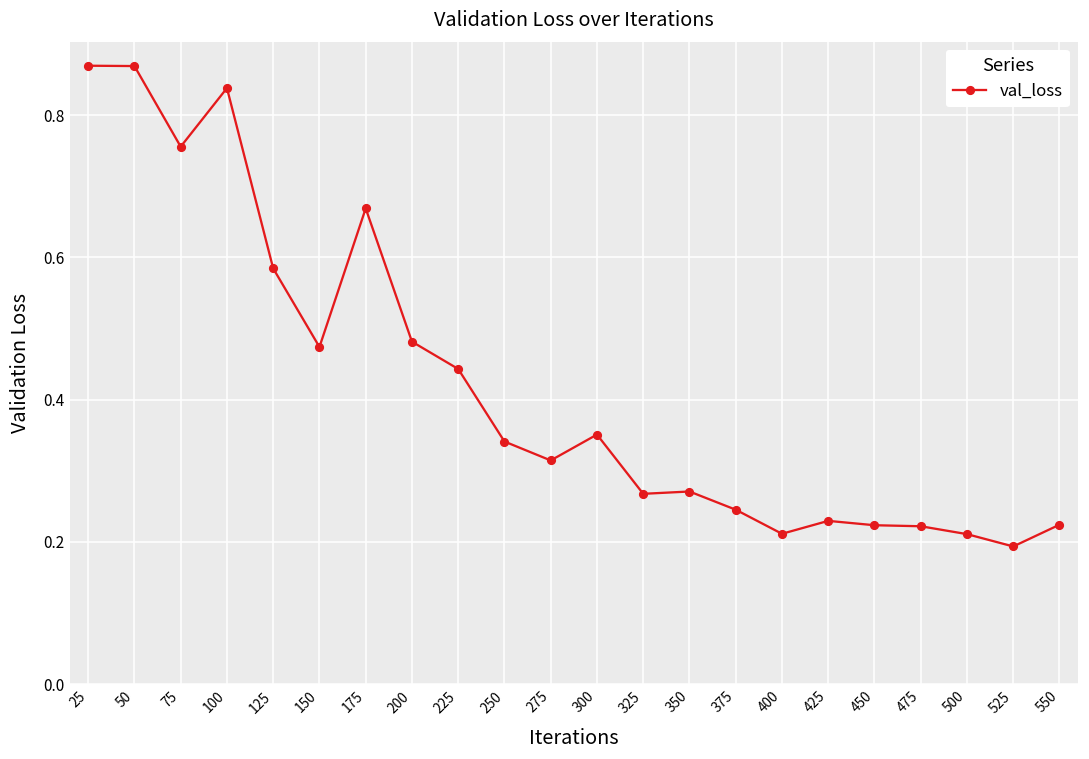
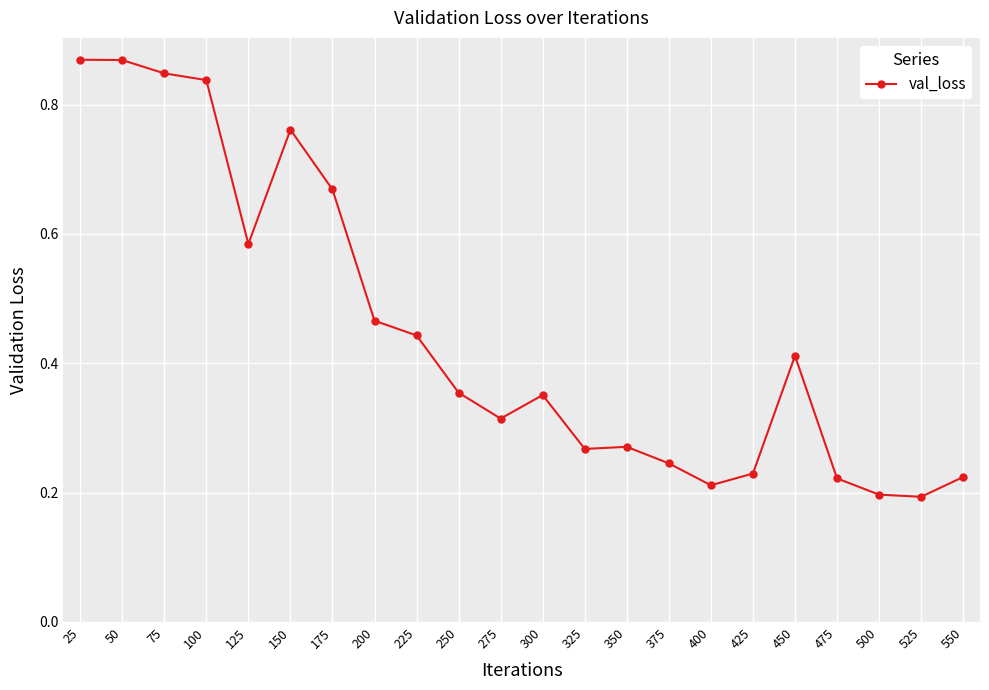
75: 0.76 -> 0.85
150: 0.47 -> 0.76
200: 0.48 -> 0.47
250: 0.34 -> 0.35
450: 0.22 -> 0.41
500: 0.21 -> 0.20
